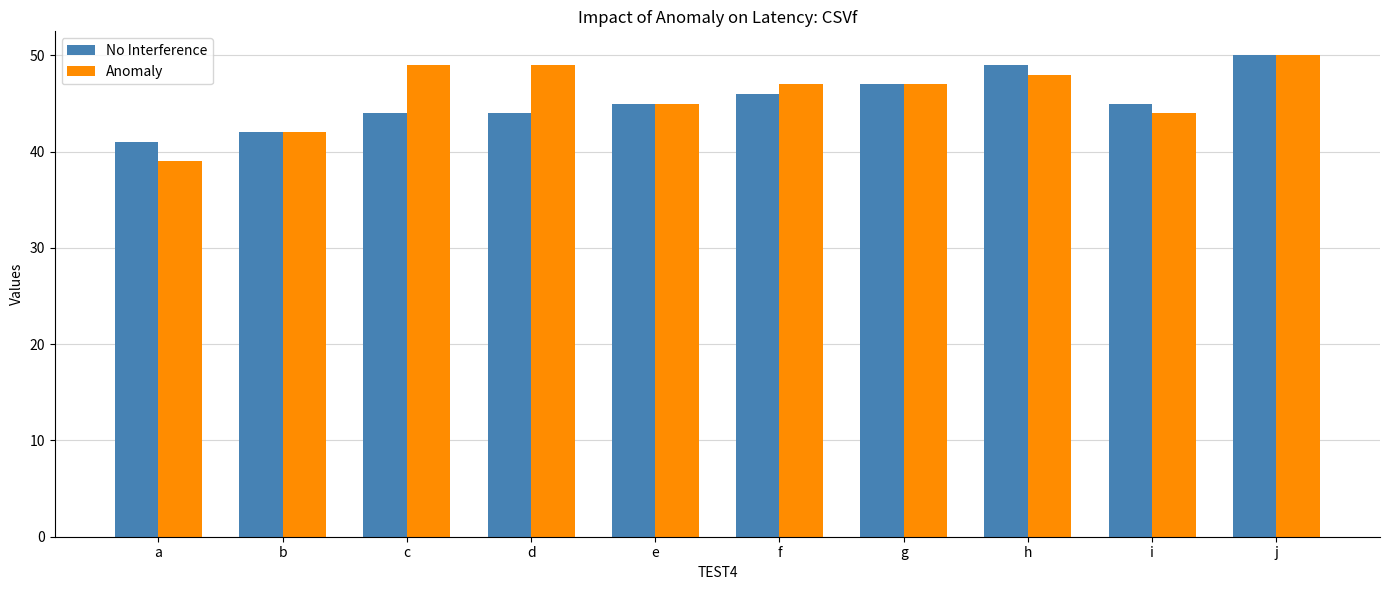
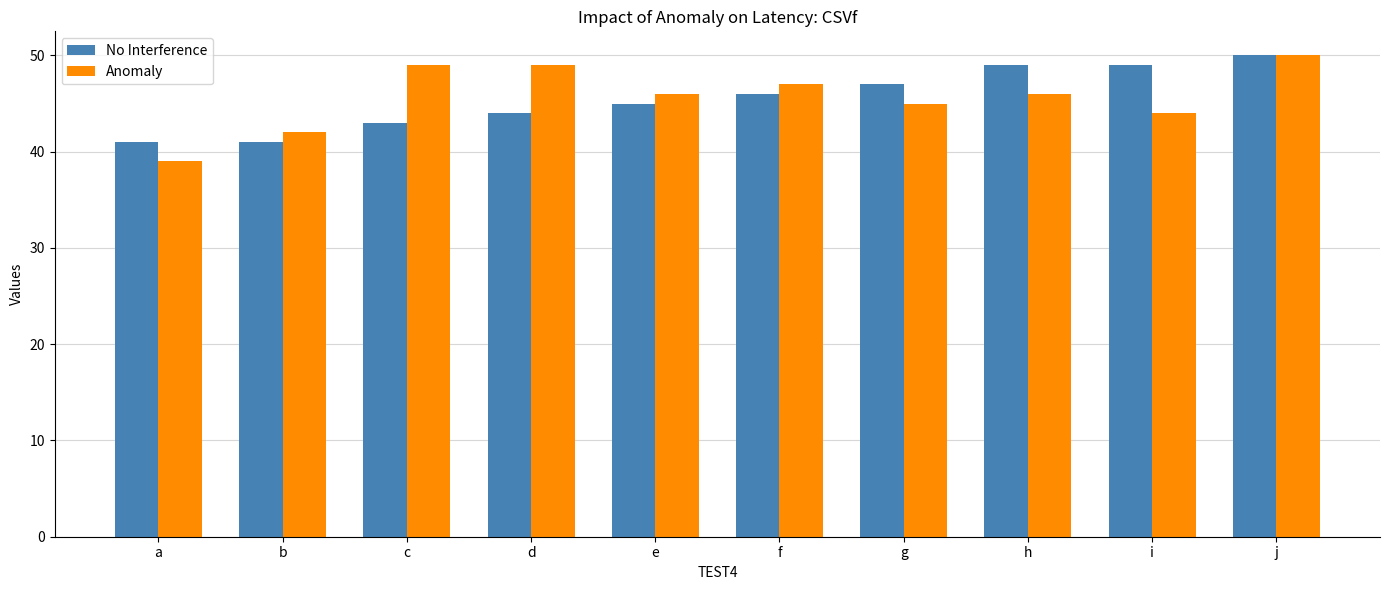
No Interference, b: 42 -> 41
No Interference, c: 44 -> 43
Anomaly, e: 45 -> 46
Anomaly, g: 47 -> 45
Anomaly, h: 48 -> 46
No Interference, i: 45 -> 49
